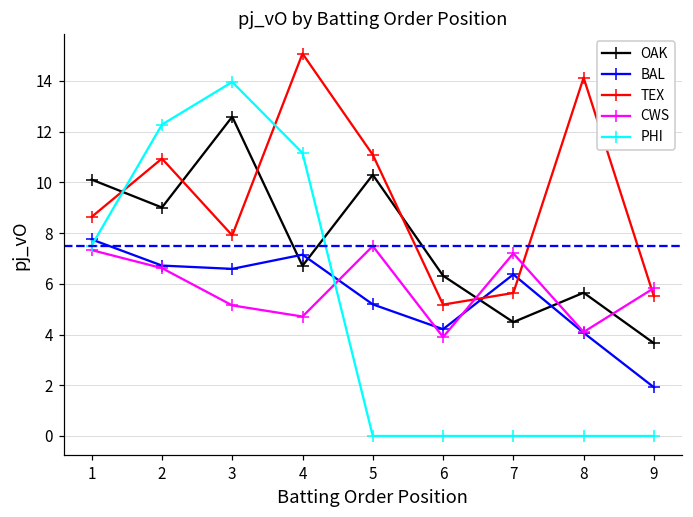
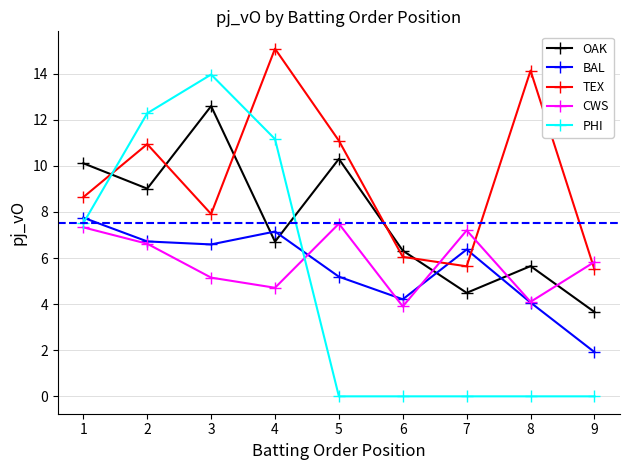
TEX, 6: 5.2 -> 6.1
